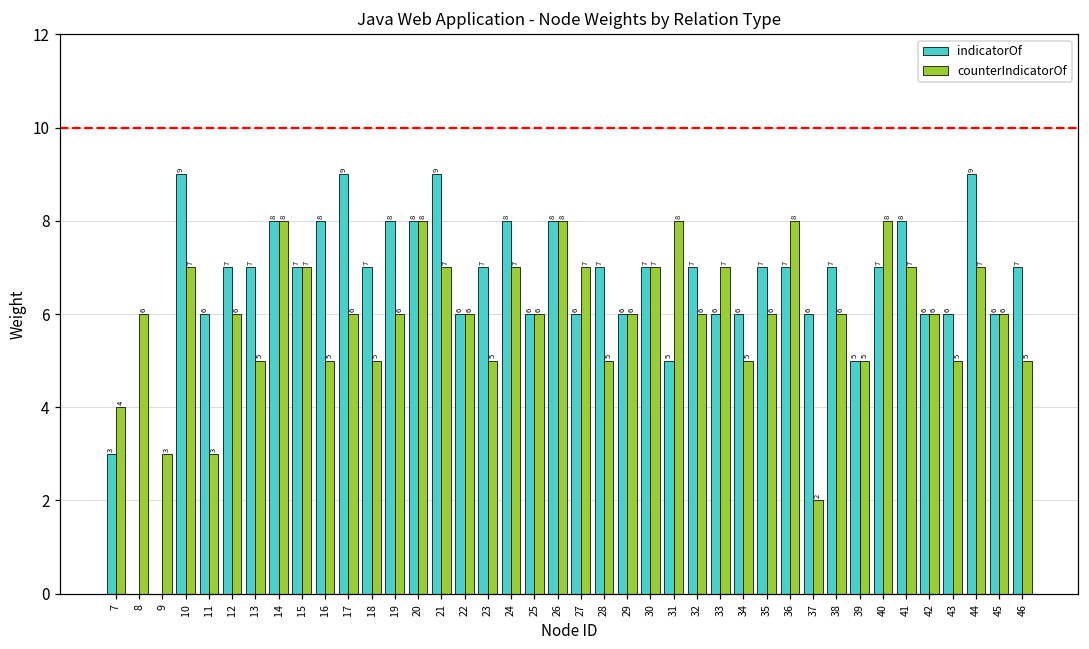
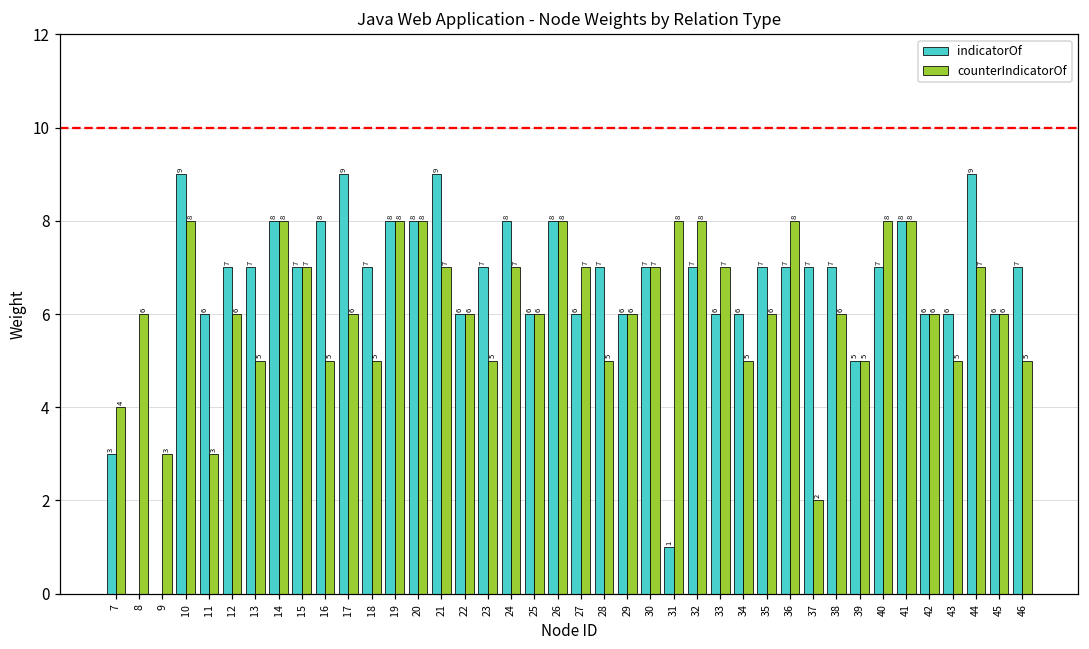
counterIndicatorOf, 10: 7 -> 8
counterIndicatorOf, 19: 6 -> 8
indicatorOf, 31: 5 -> 1
counterIndicatorOf, 32: 6 -> 8
indicatorOf, 37: 6 -> 7
counterIndicatorOf, 41: 7 -> 8
